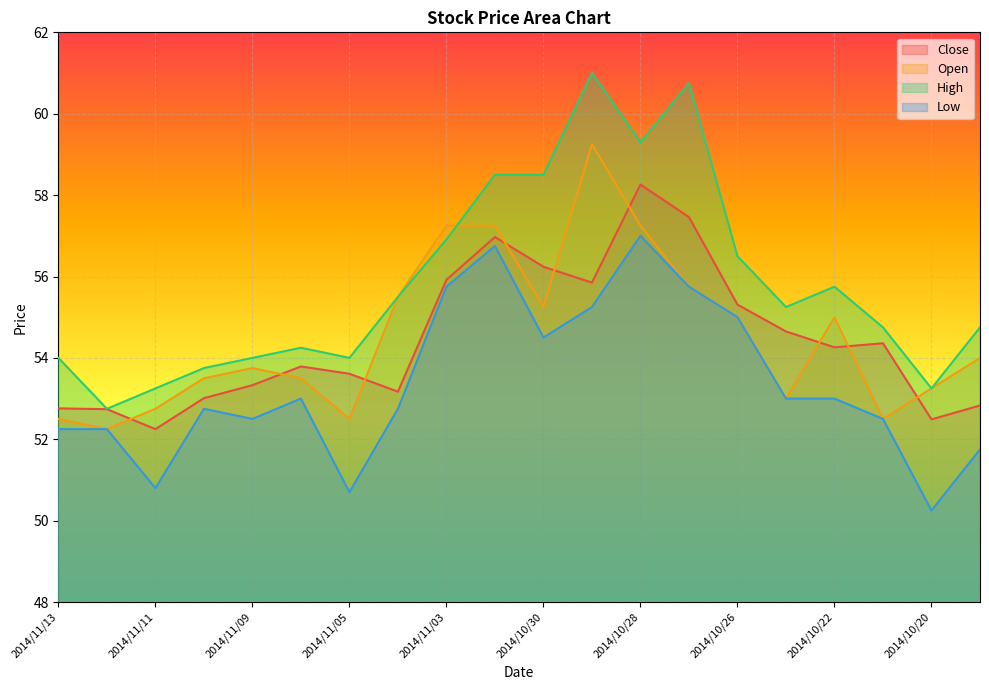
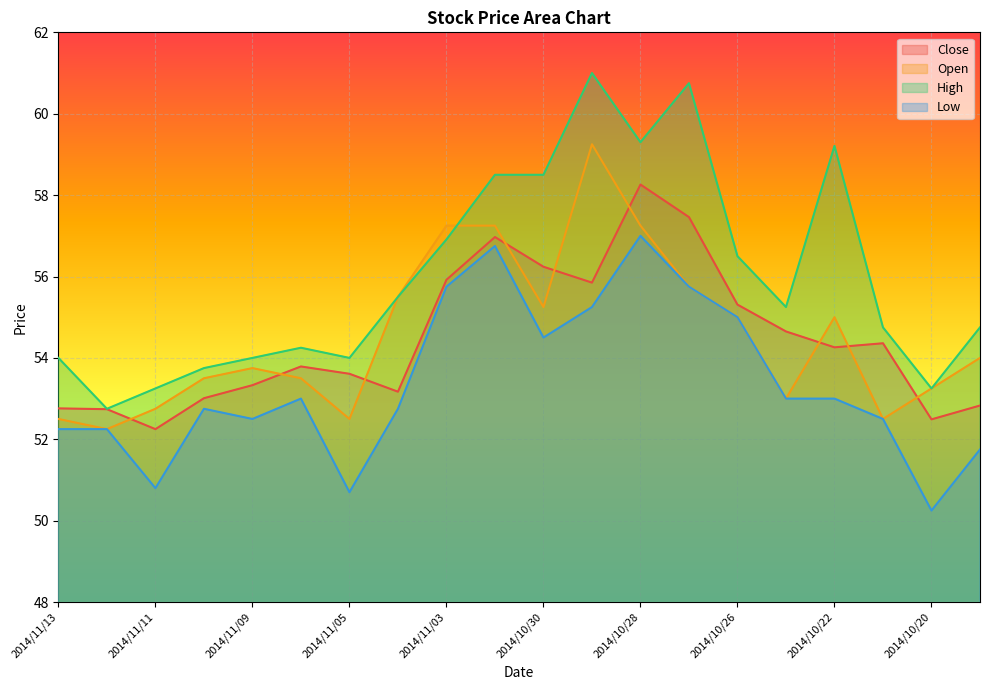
High, 2014/10/22: 55.8 -> 59.2
